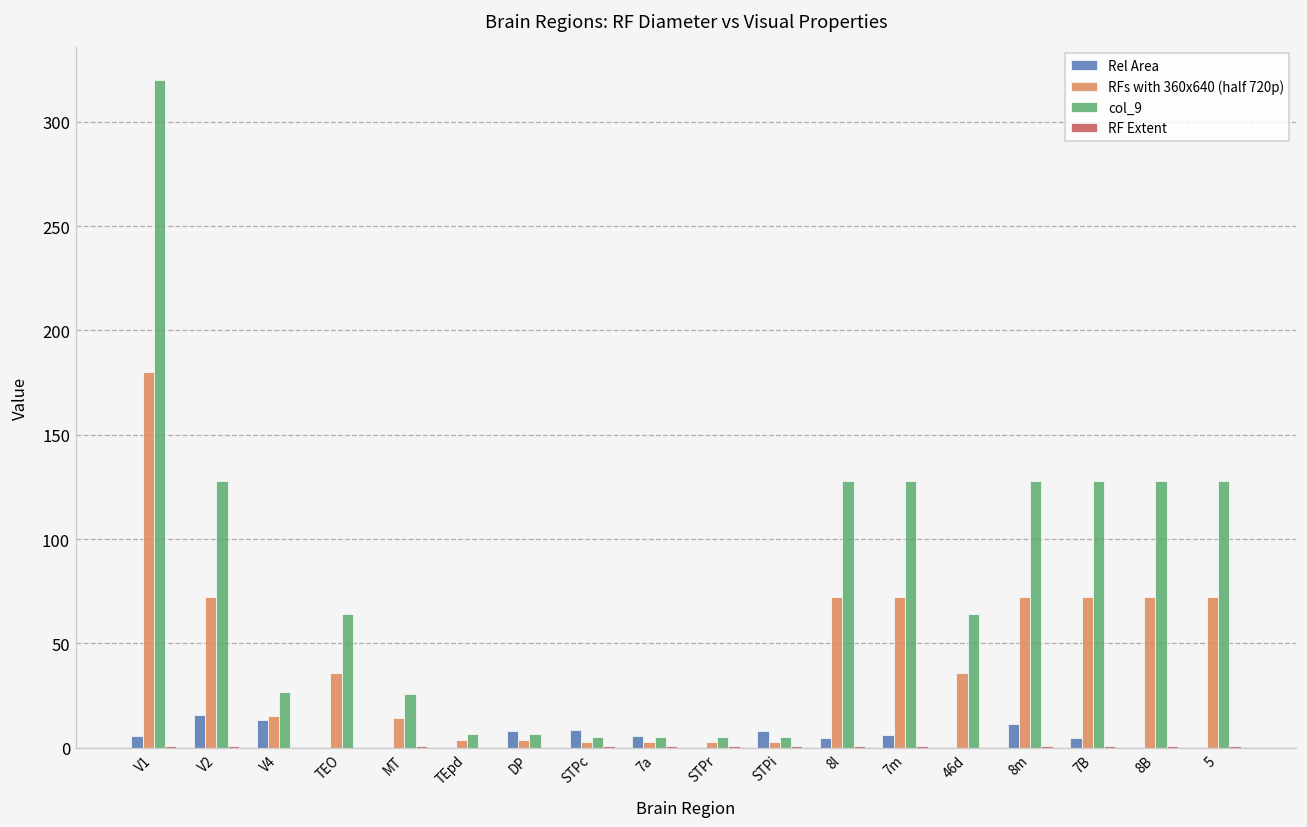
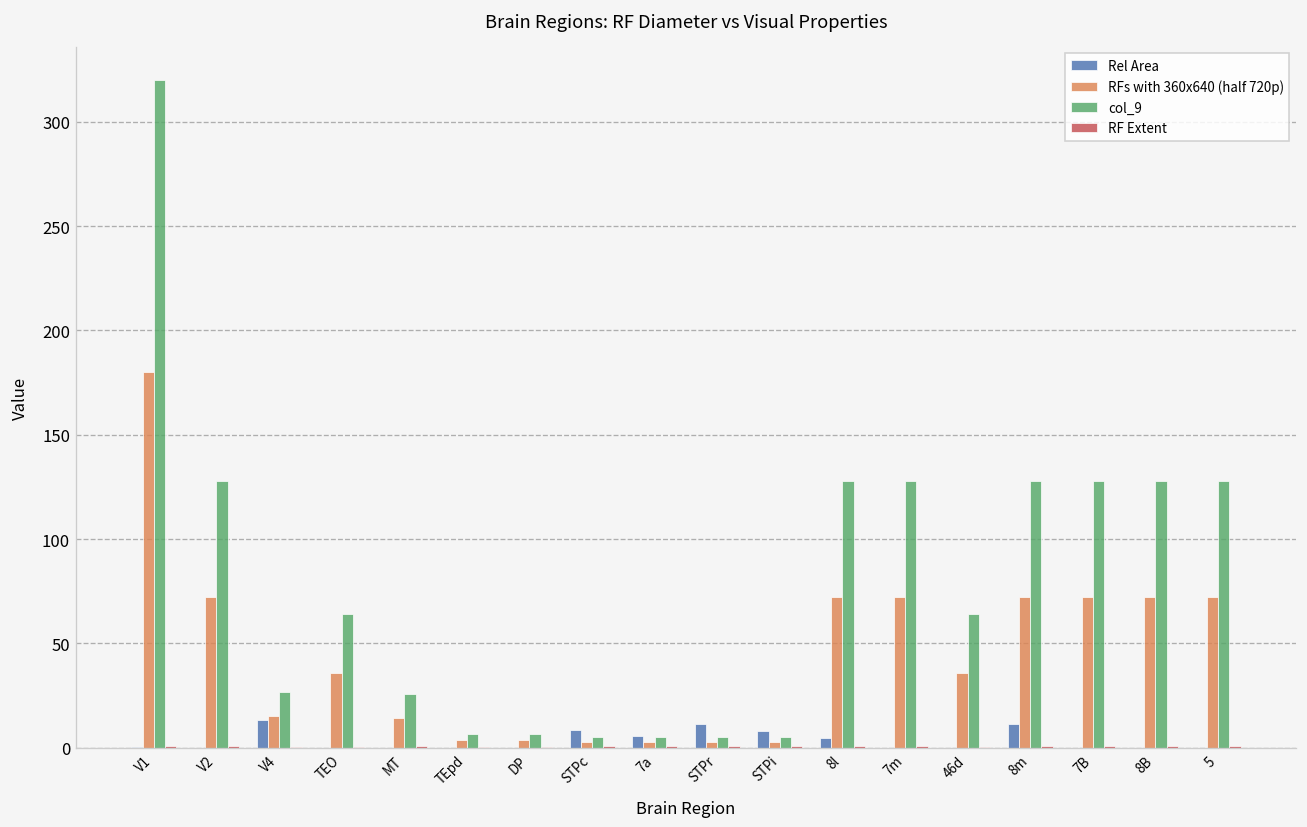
Rel Area, V1: 6 -> 0
Rel Area, V2: 16 -> 0
Rel Area, DP: 8 -> 0
Rel Area, STPr: 0 -> 11
Rel Area, 7m: 6 -> 0
Rel Area, 7B: 5 -> 0
